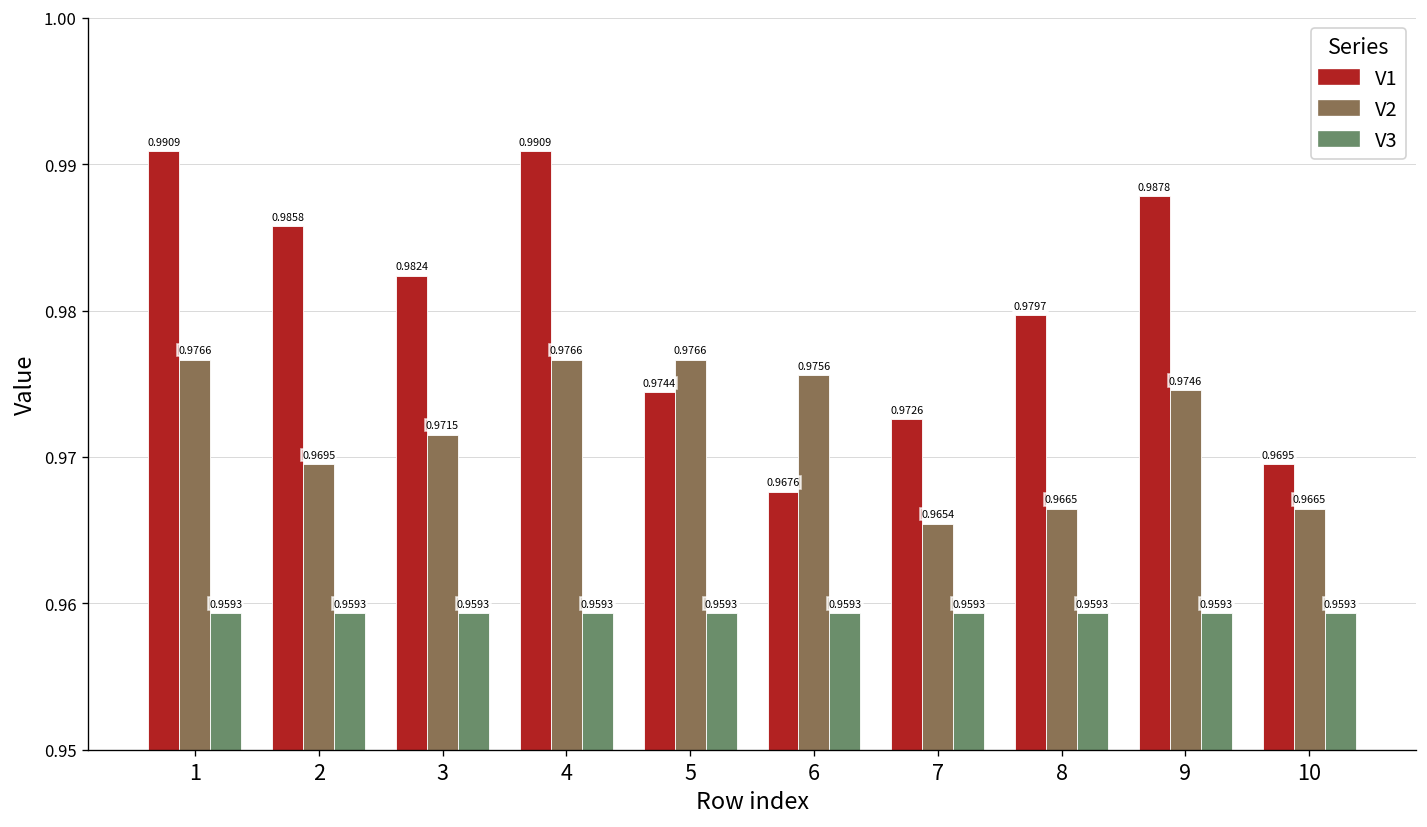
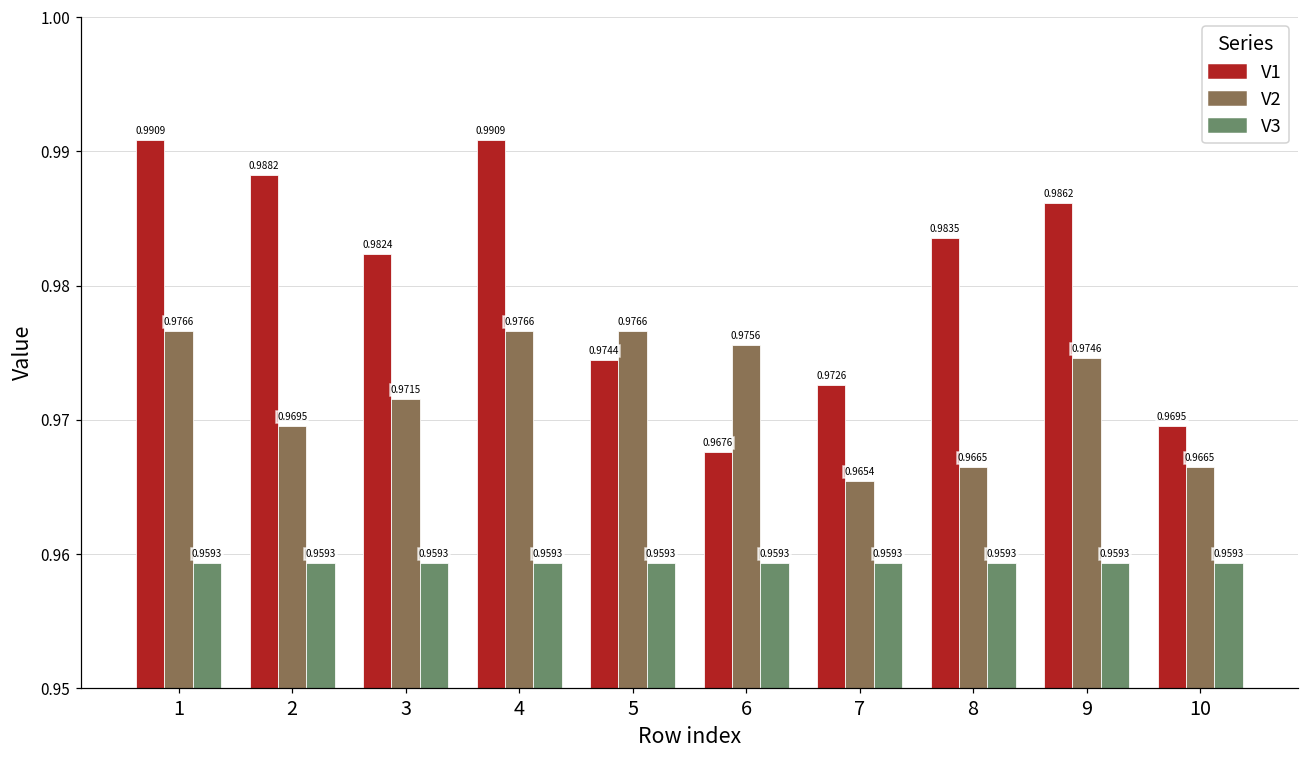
V1, 2: 0.9858 -> 0.9882
V1, 8: 0.9797 -> 0.9835
V1, 9: 0.9878 -> 0.9862
